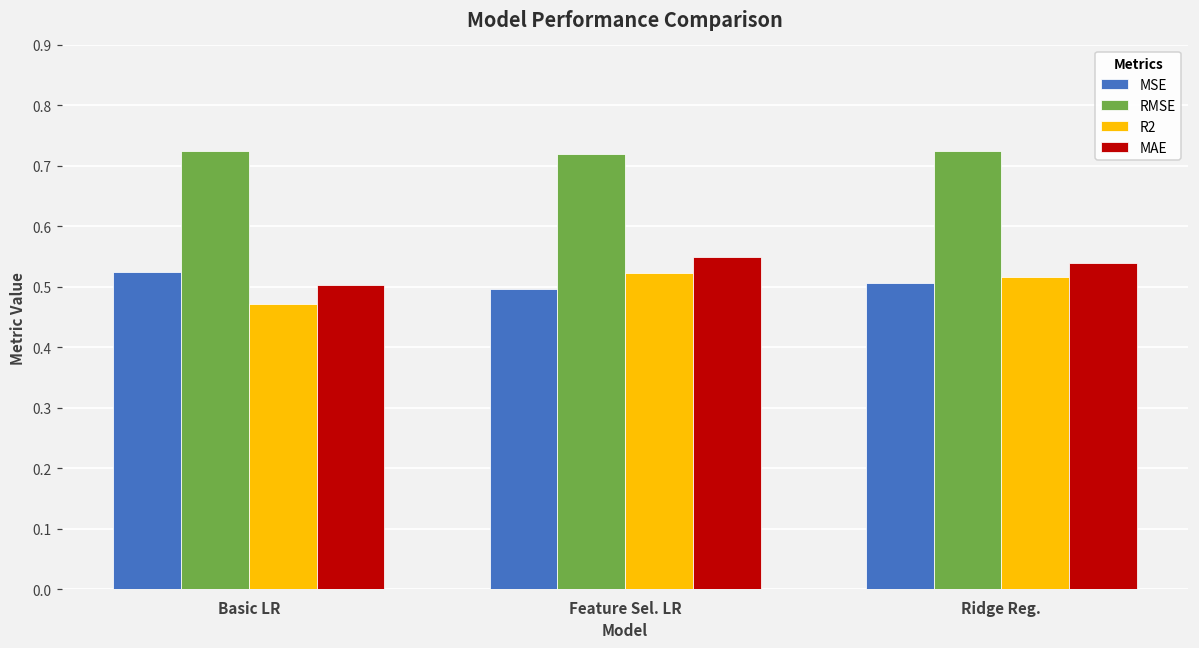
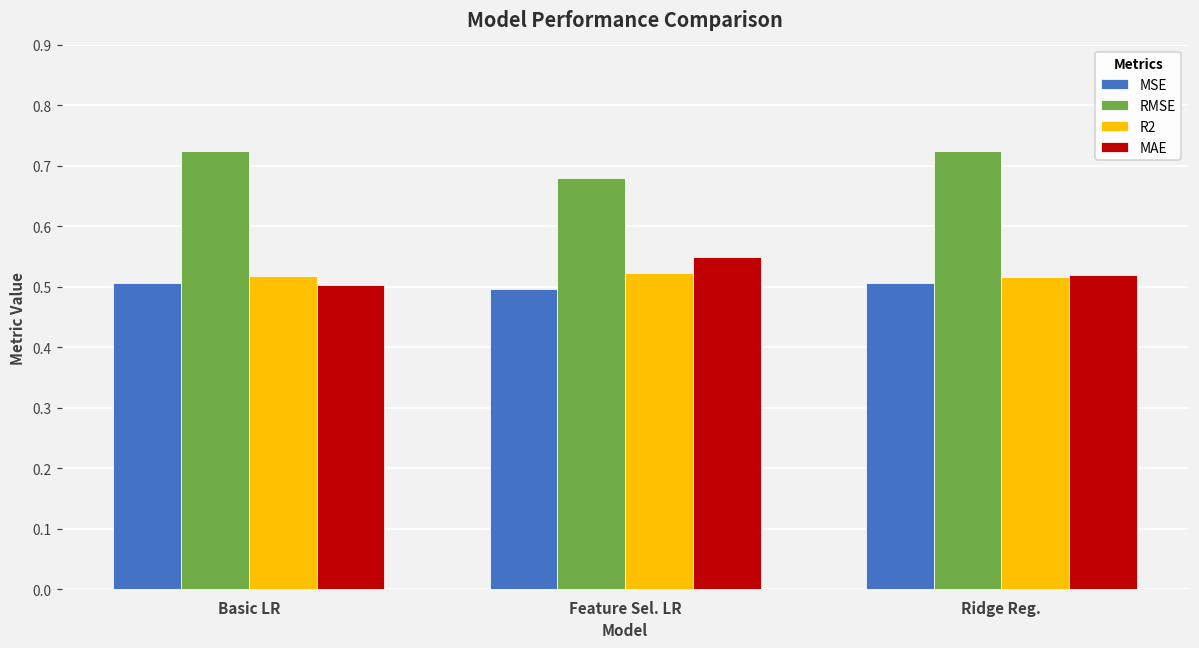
MSE, Basic LR: 0.52 -> 0.51
R2, Basic LR: 0.47 -> 0.52
RMSE, Feature Sel. LR: 0.72 -> 0.68
MAE, Ridge Reg.: 0.54 -> 0.52
